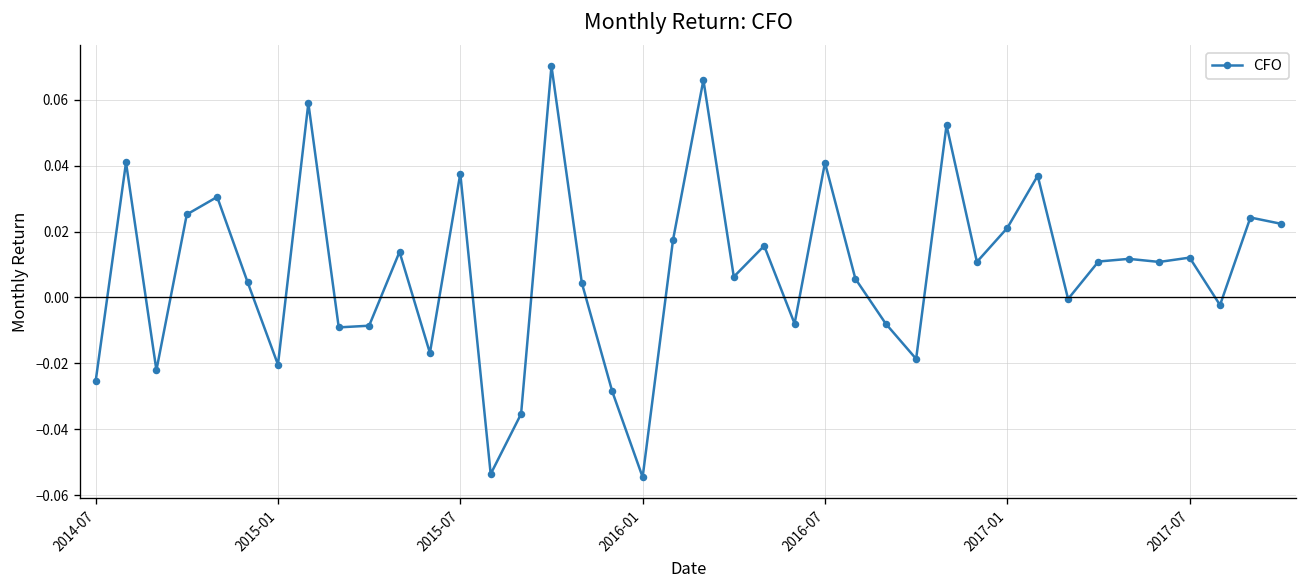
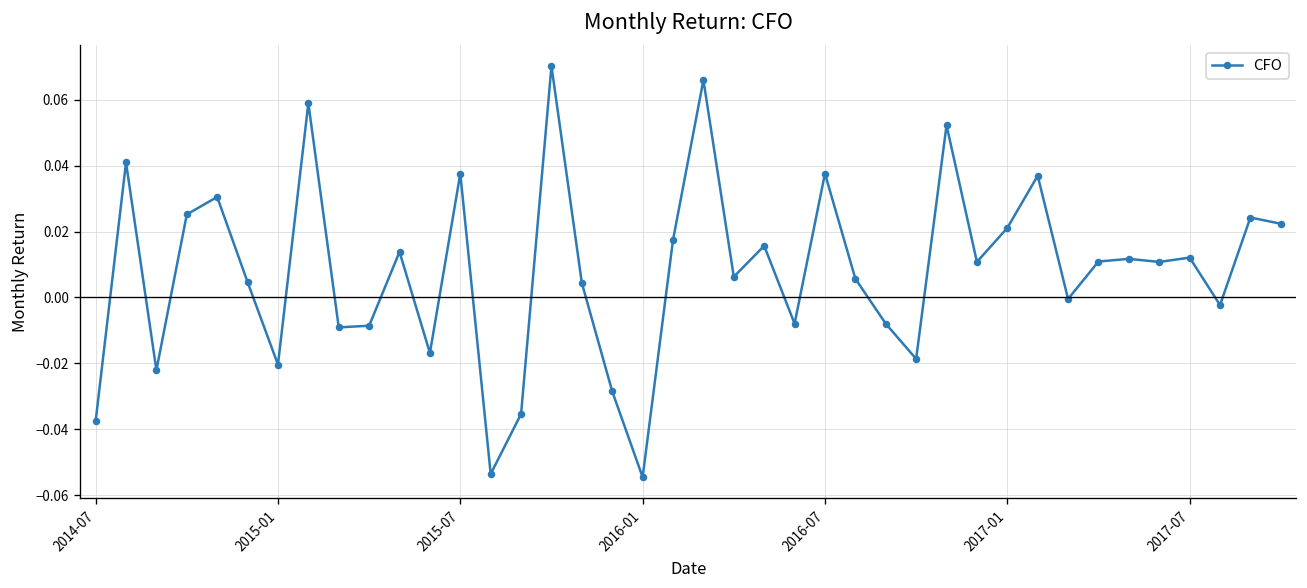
2014-07: -0.025 -> -0.038
2016-07: 0.041 -> 0.038
